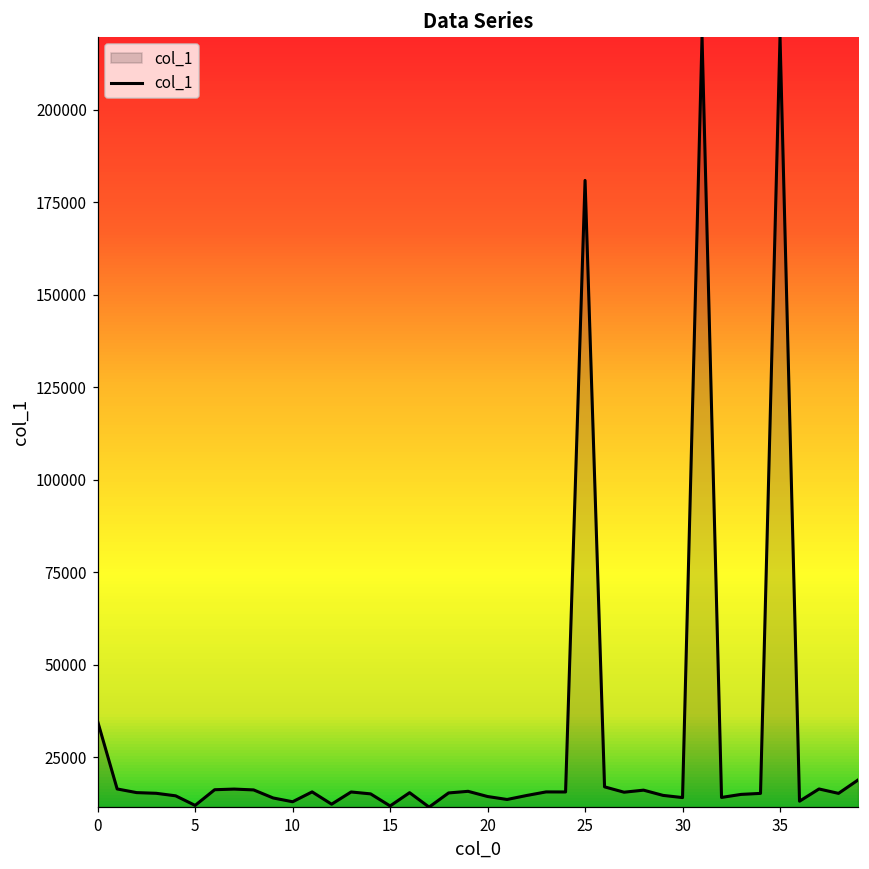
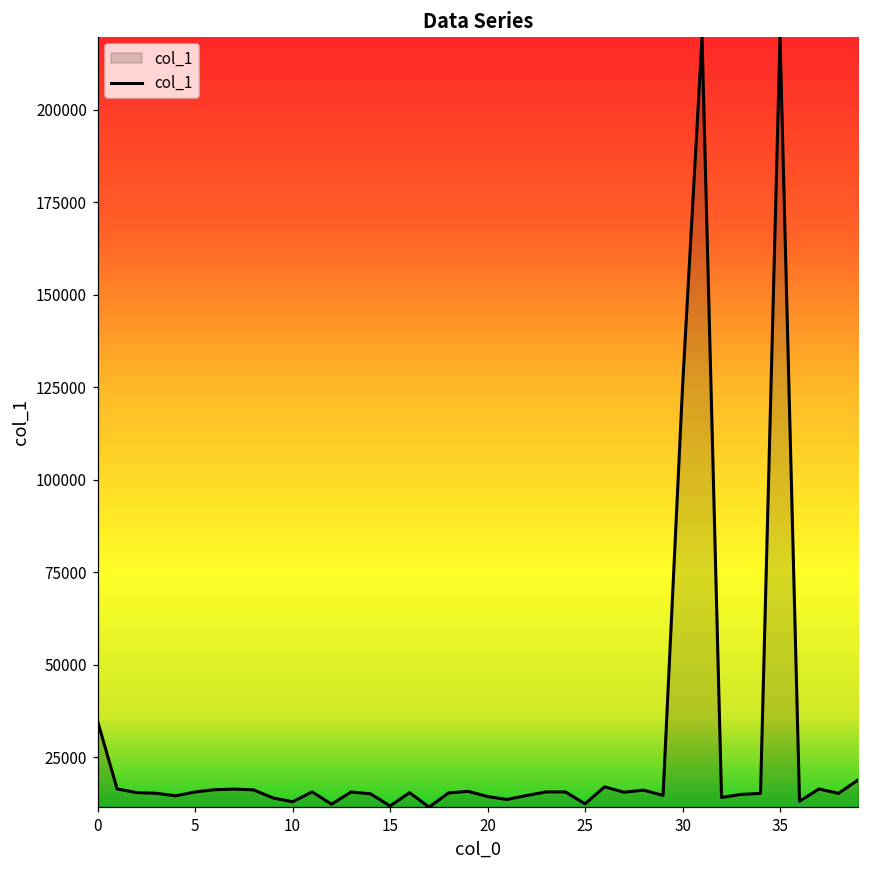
5: 12000 -> 16000
25: 181000 -> 12000
30: 14000 -> 125000
